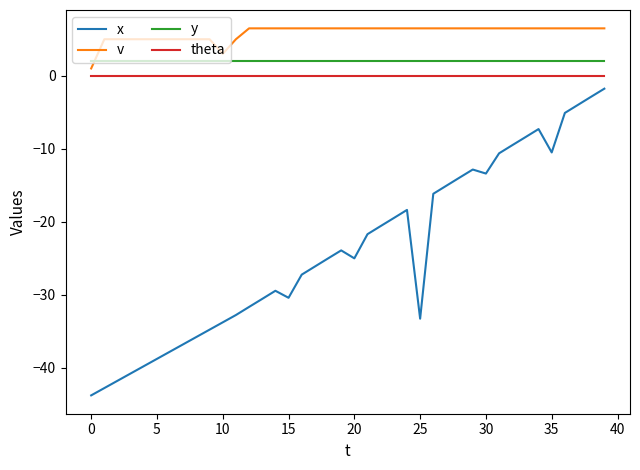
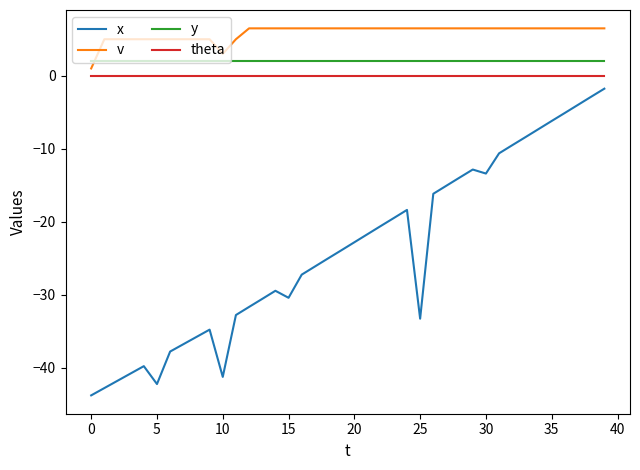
x, 5: -39 -> -42
x, 10: -34 -> -41
x, 20: -25 -> -23
x, 35: -11 -> -6
